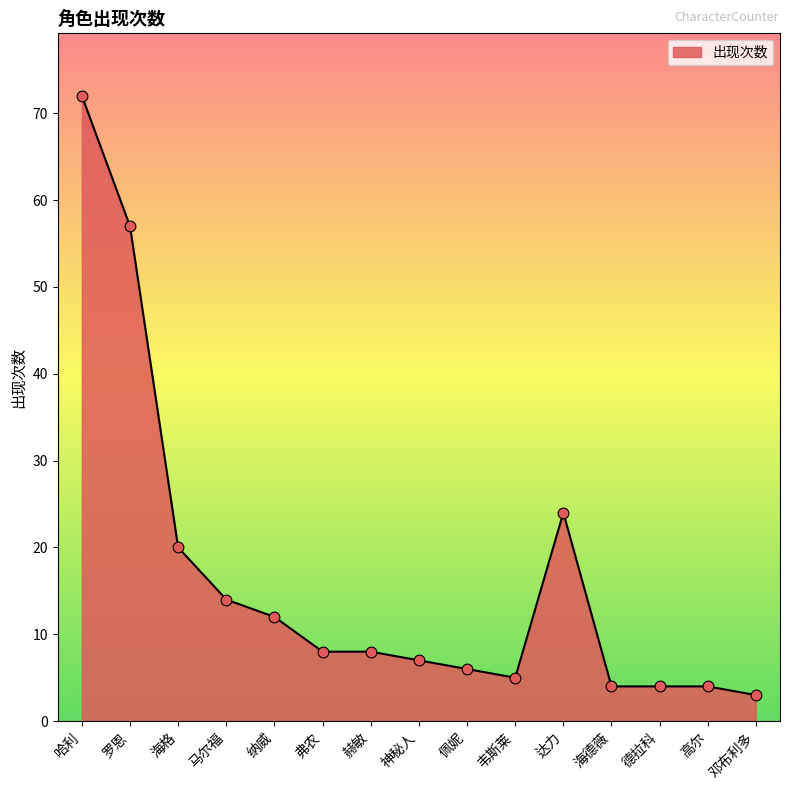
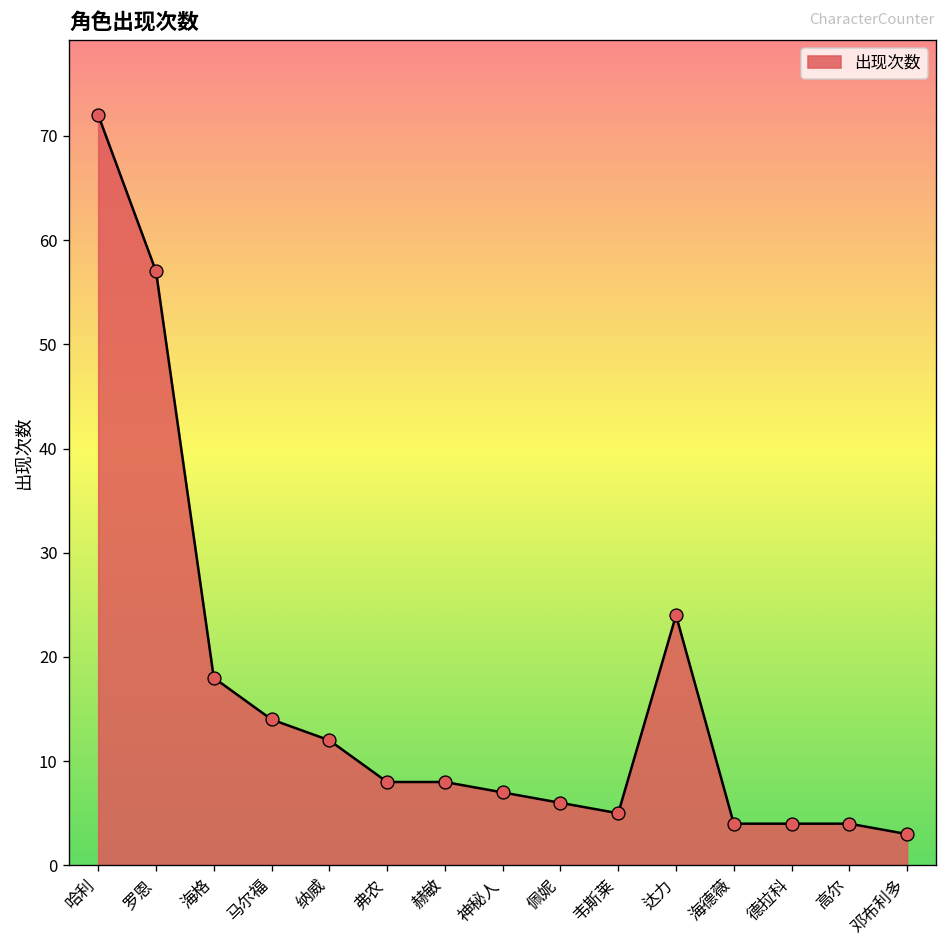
海格: 20 -> 18
